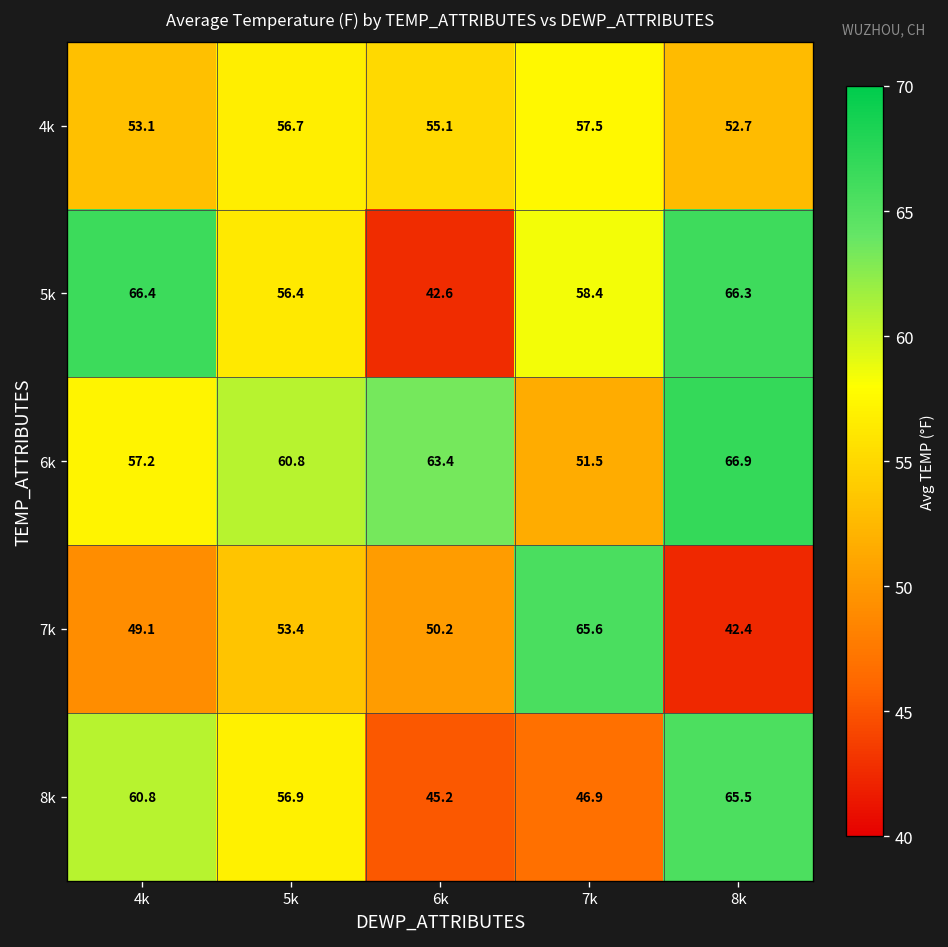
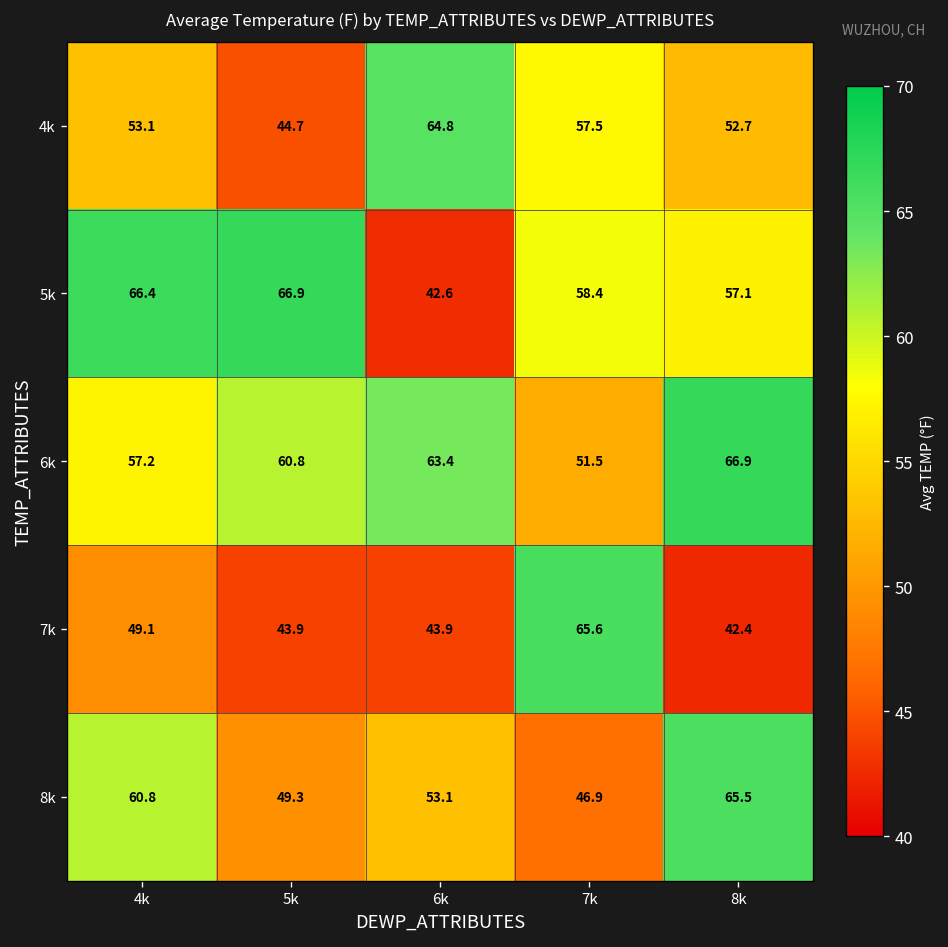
4k, 5k: 56.7 -> 44.7
4k, 6k: 55.1 -> 64.8
5k, 5k: 56.4 -> 66.9
5k, 8k: 66.3 -> 57.1
7k, 5k: 53.4 -> 43.9
7k, 6k: 50.2 -> 43.9
8k, 5k: 56.9 -> 49.3
8k, 6k: 45.2 -> 53.1
